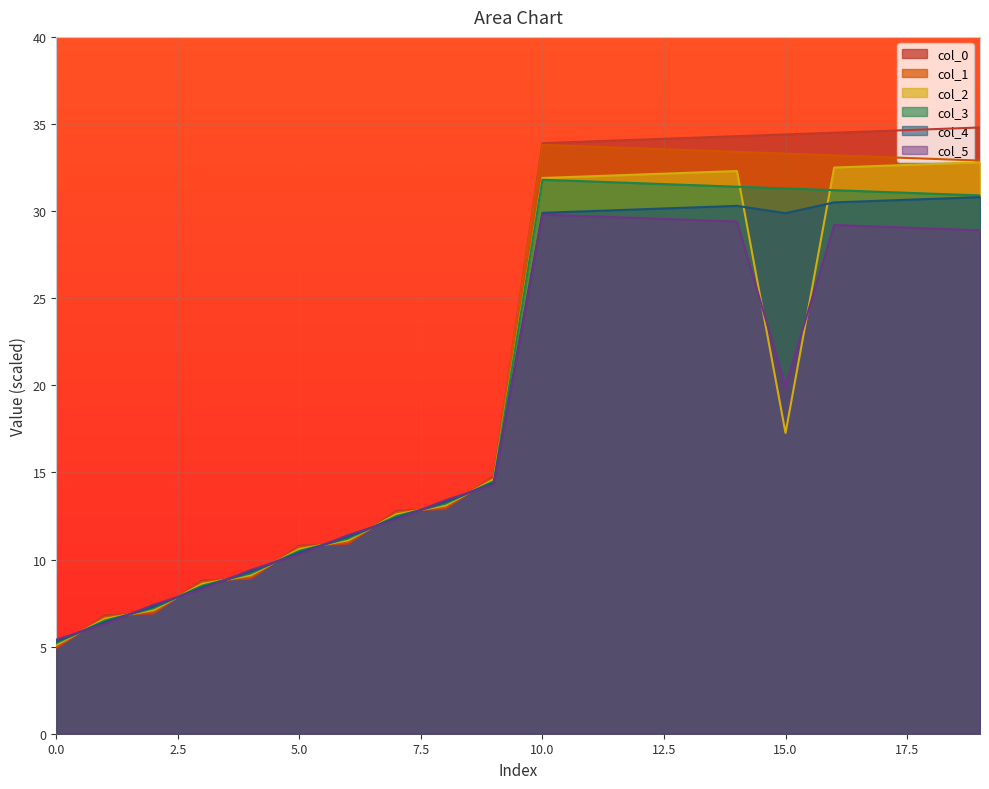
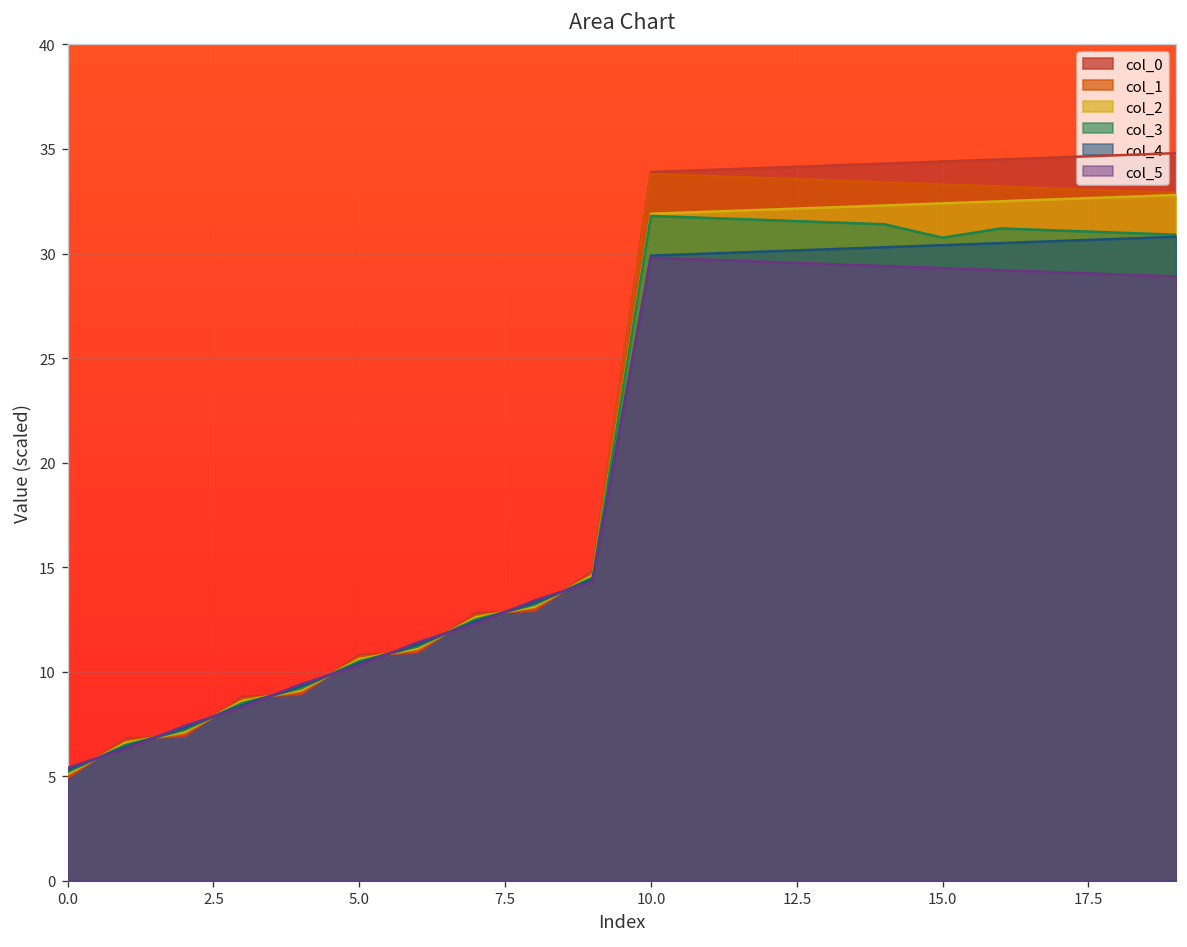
col_2, 15.0: 17.3 -> 32.4
col_3, 15.0: 31.3 -> 30.8
col_4, 15.0: 29.9 -> 30.4
col_5, 15.0: 19.9 -> 29.3
